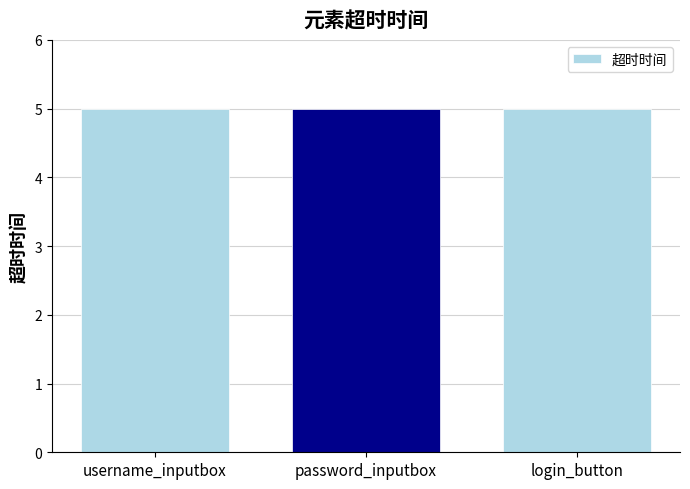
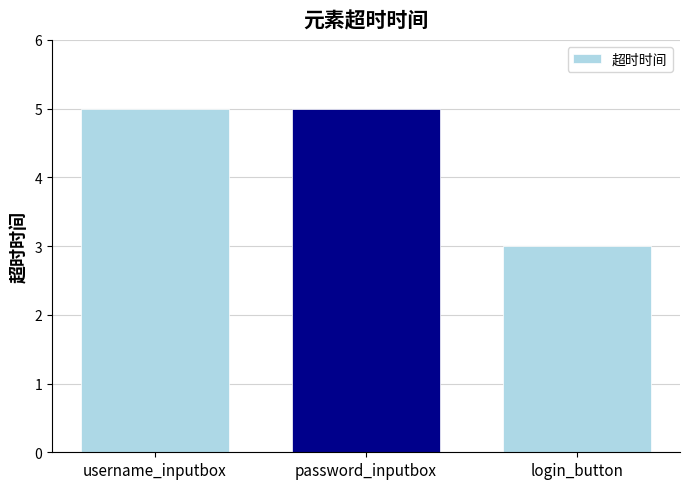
login_button: 5 -> 3
